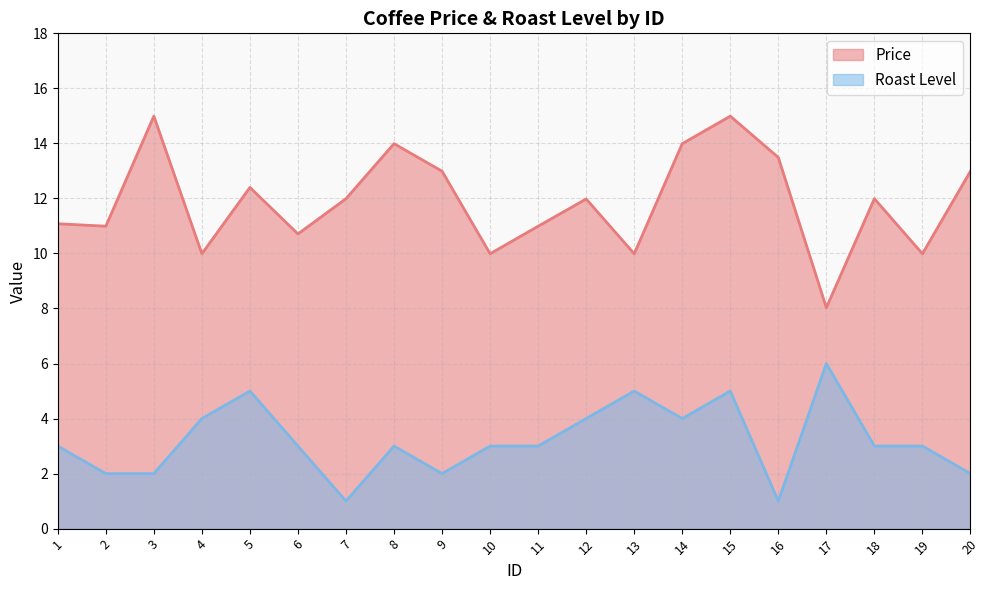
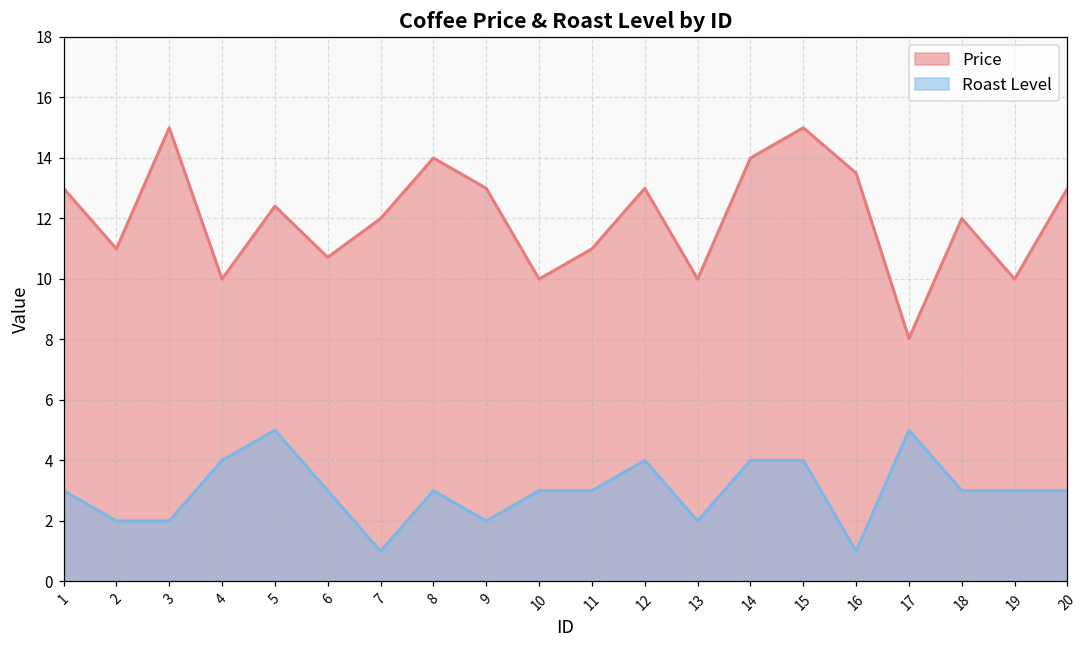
Price, 1: 11.1 -> 13.0
Price, 12: 12.0 -> 13.0
Roast Level, 13: 5 -> 2
Roast Level, 15: 5 -> 4
Roast Level, 17: 6 -> 5
Roast Level, 20: 2 -> 3
